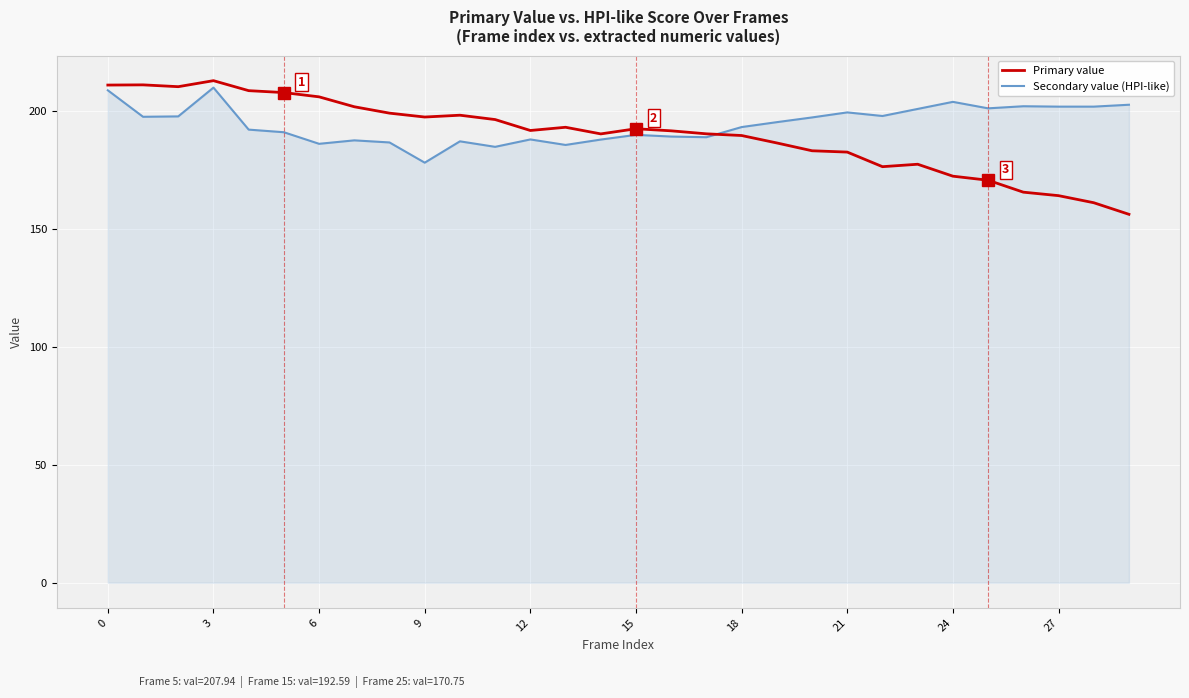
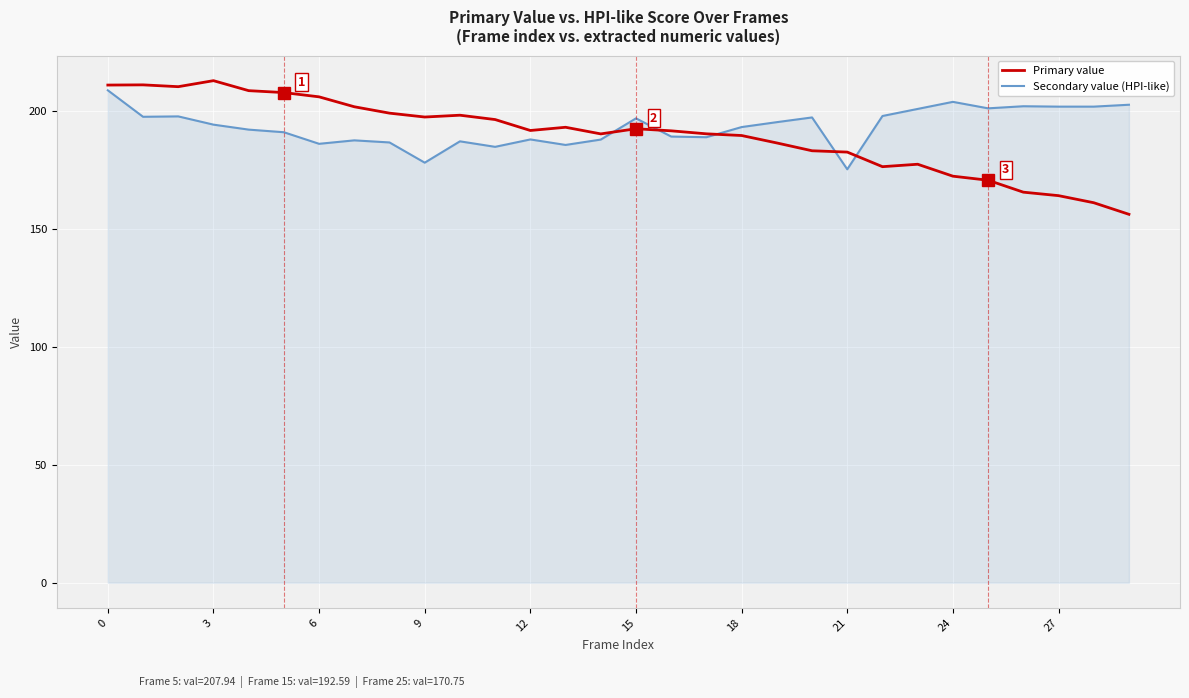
Secondary value (HPI-like), 3: 210 -> 194
Secondary value (HPI-like), 15: 190 -> 197
Secondary value (HPI-like), 21: 200 -> 175
